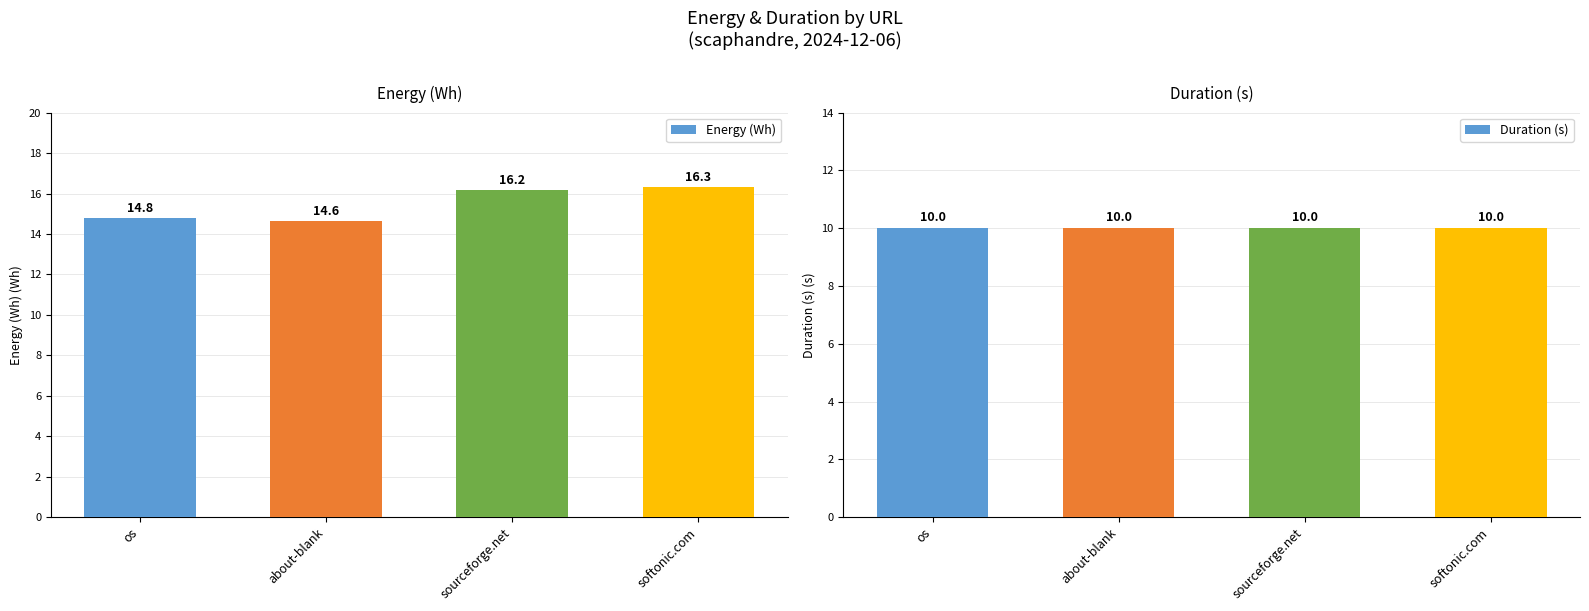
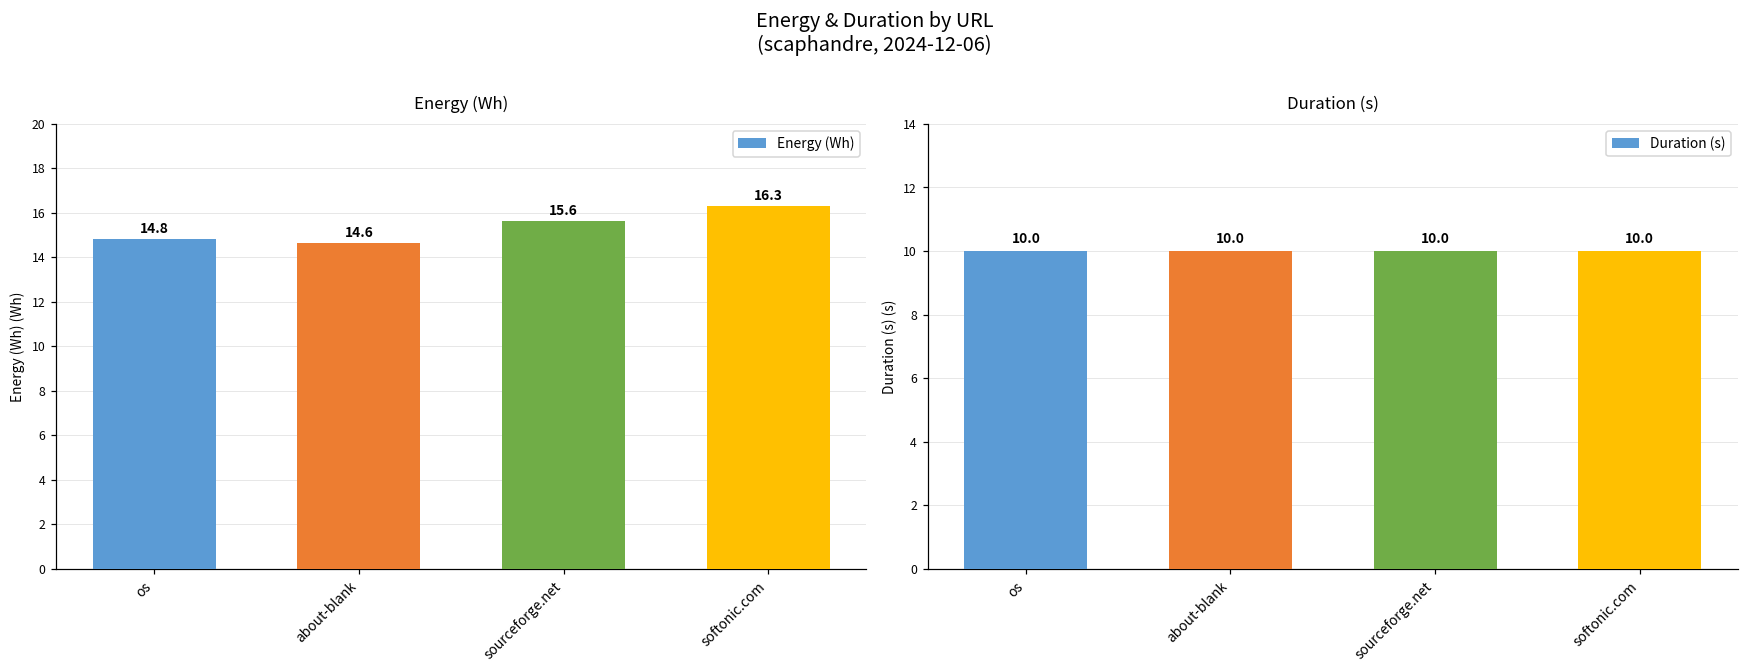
Energy (Wh), sourceforge.net: 16.2 -> 15.6
